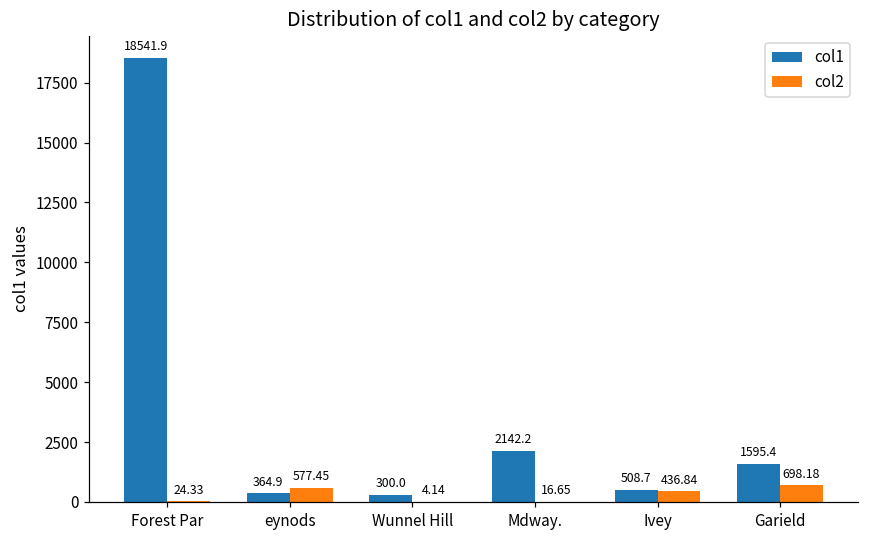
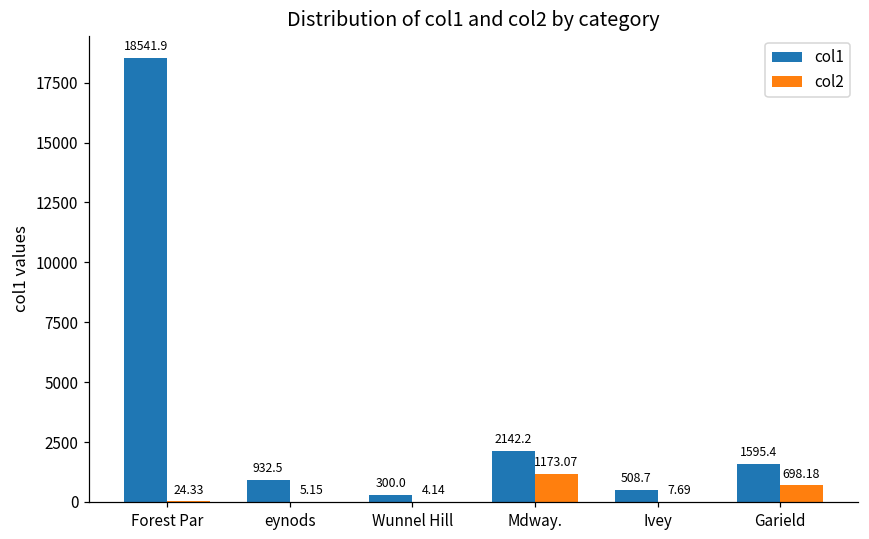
col1, eynods: 364.9 -> 932.5
col2, eynods: 577.45 -> 5.15
col2, Mdway.: 16.65 -> 1173.07
col2, Ivey: 436.84 -> 7.69
